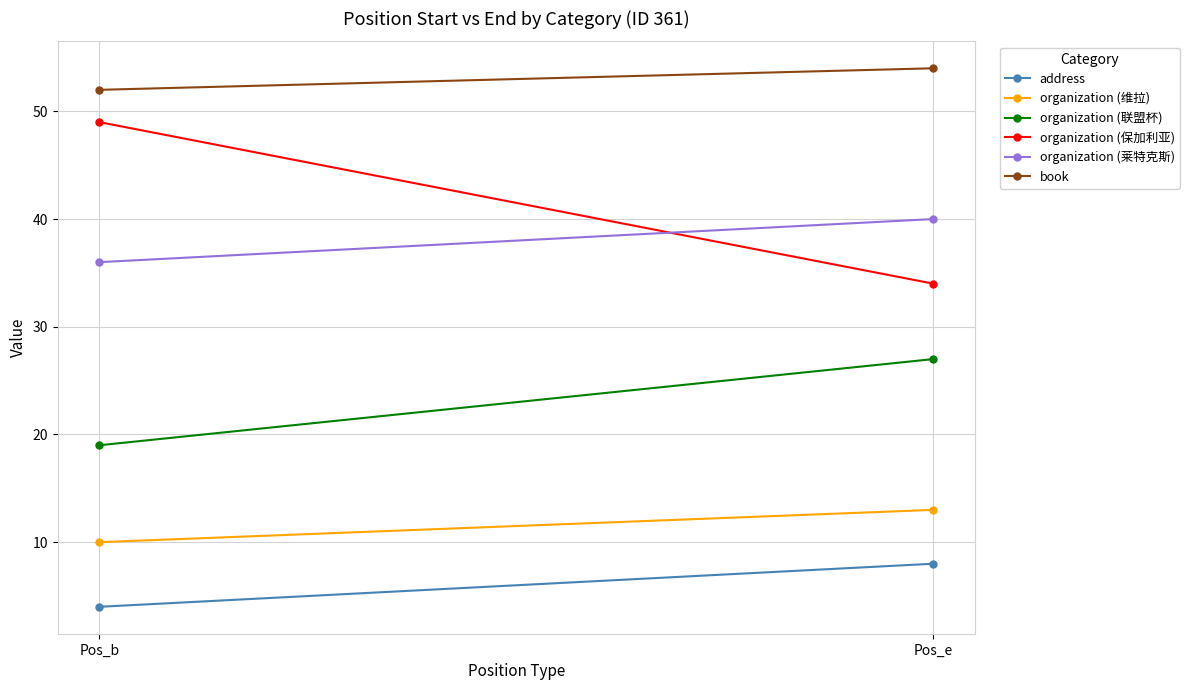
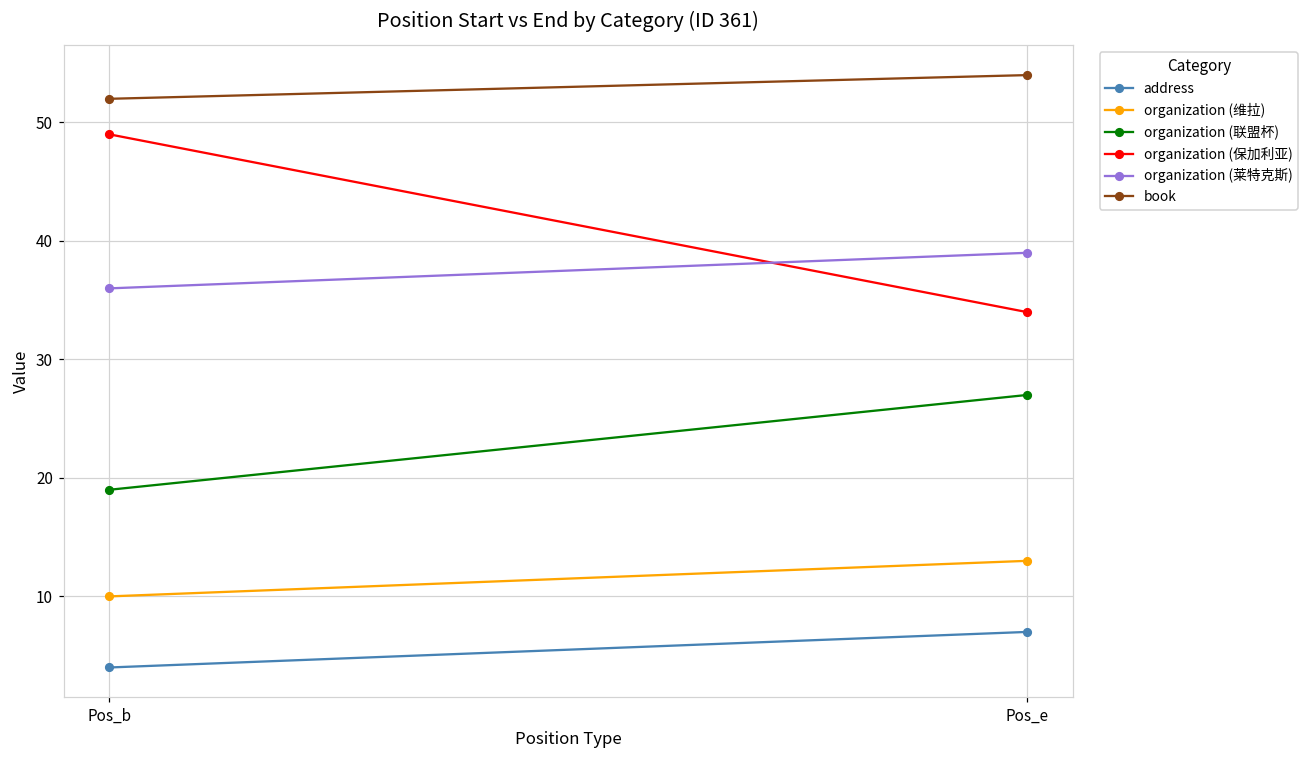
address, Pos_e: 8 -> 7
organization (莱特克斯), Pos_e: 40 -> 39
